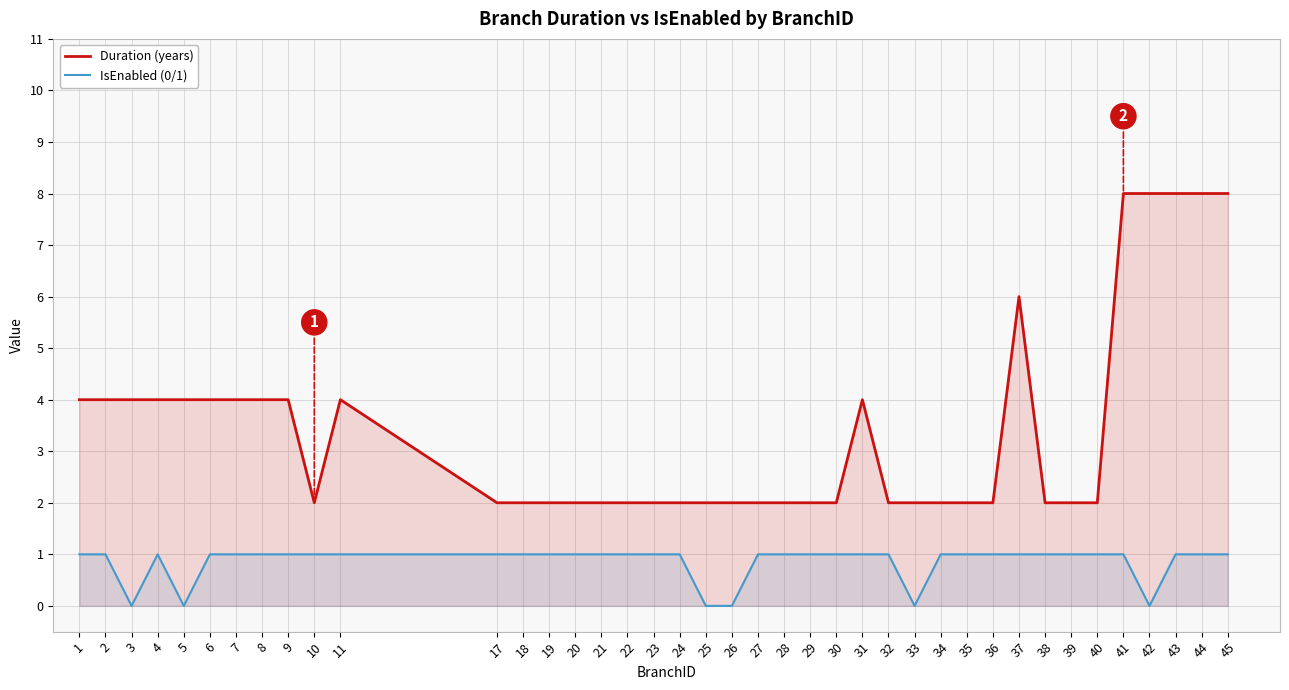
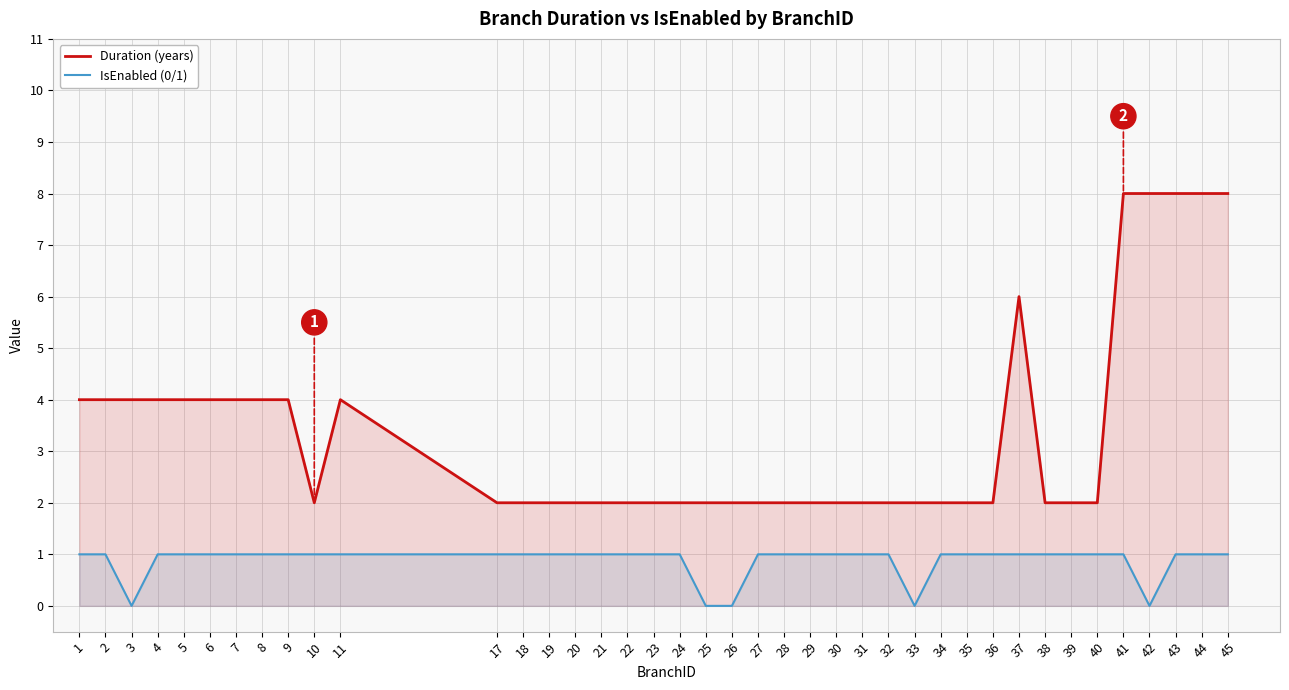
IsEnabled (0/1), 5: 0 -> 1
Duration (years), 31: 4 -> 2
